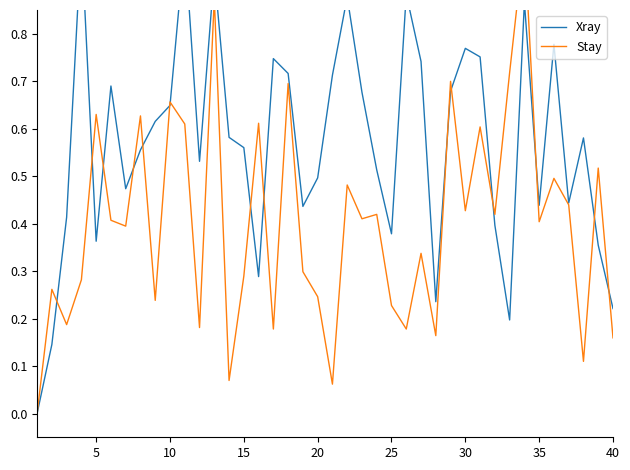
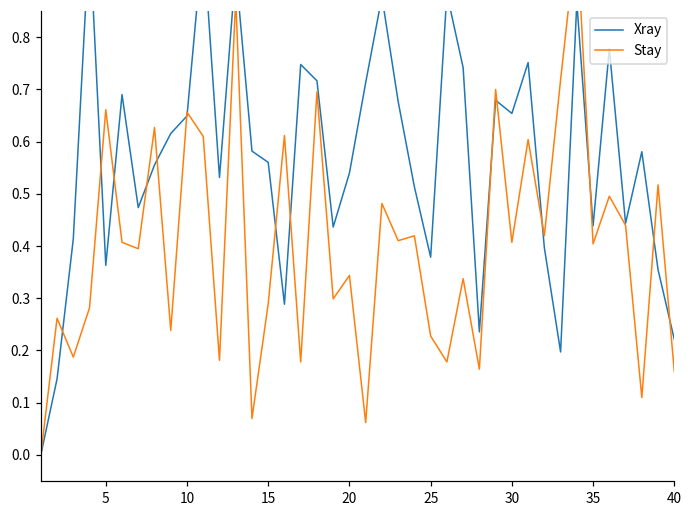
Stay, 5: 0.63 -> 0.66
Xray, 20: 0.50 -> 0.54
Stay, 20: 0.25 -> 0.34
Xray, 30: 0.77 -> 0.65
Stay, 30: 0.43 -> 0.41
